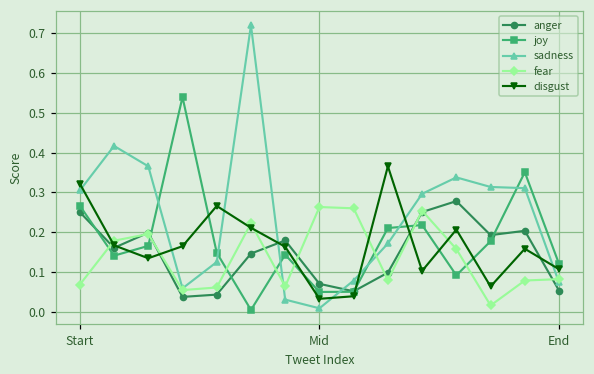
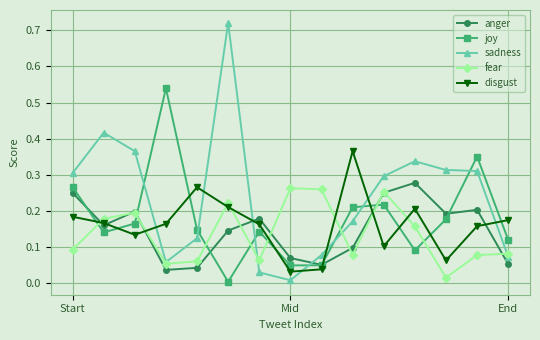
fear, Start: 0.07 -> 0.09
disgust, Start: 0.32 -> 0.18
disgust, End: 0.11 -> 0.17
